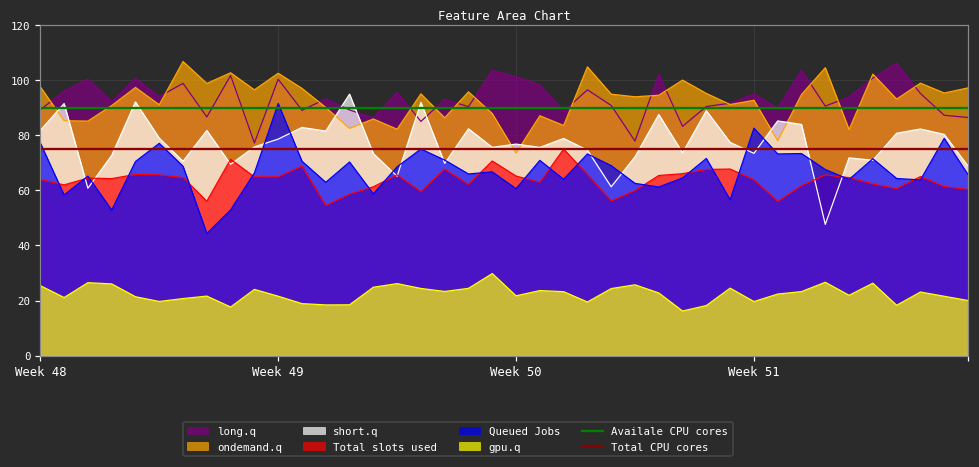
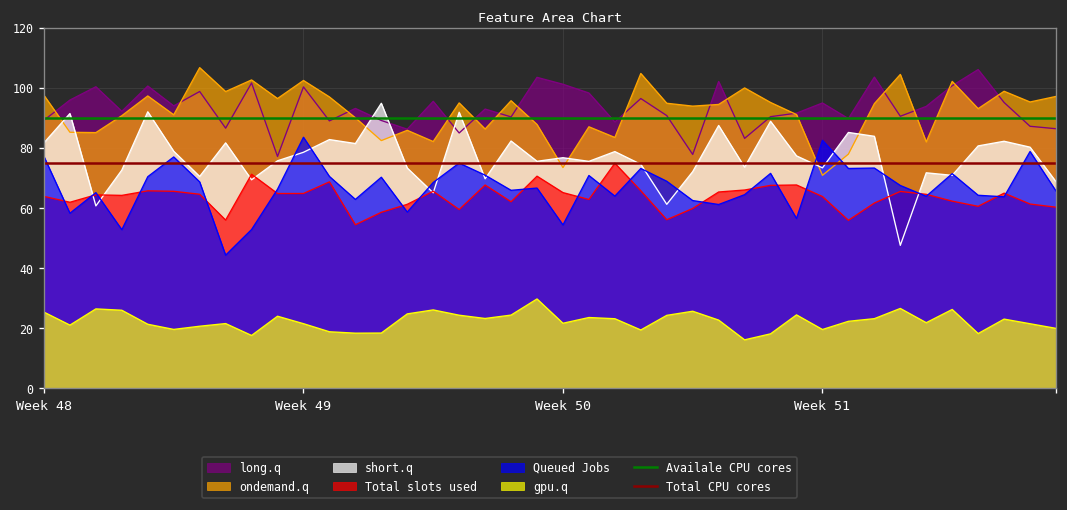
Queued Jobs, Week 49: 92 -> 84
Queued Jobs, Week 50: 61 -> 54
ondemand.q, Week 51: 93 -> 71
